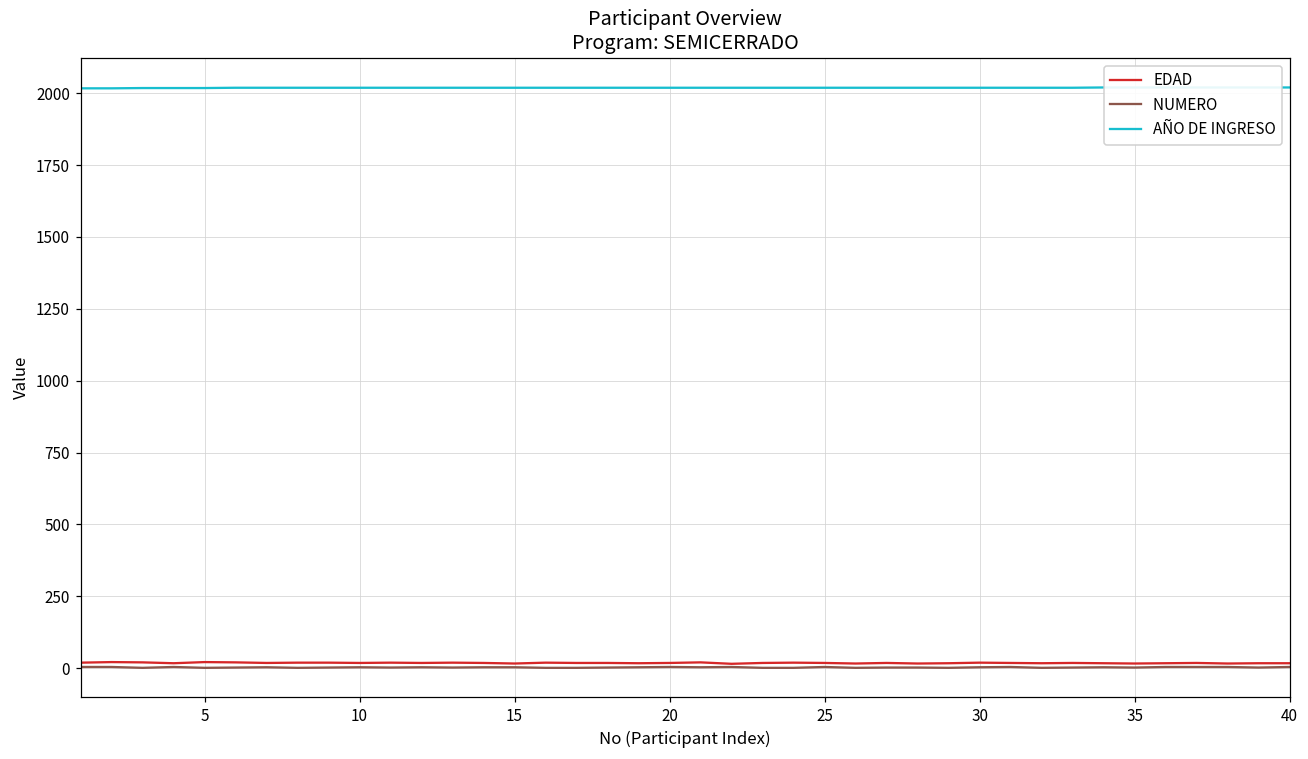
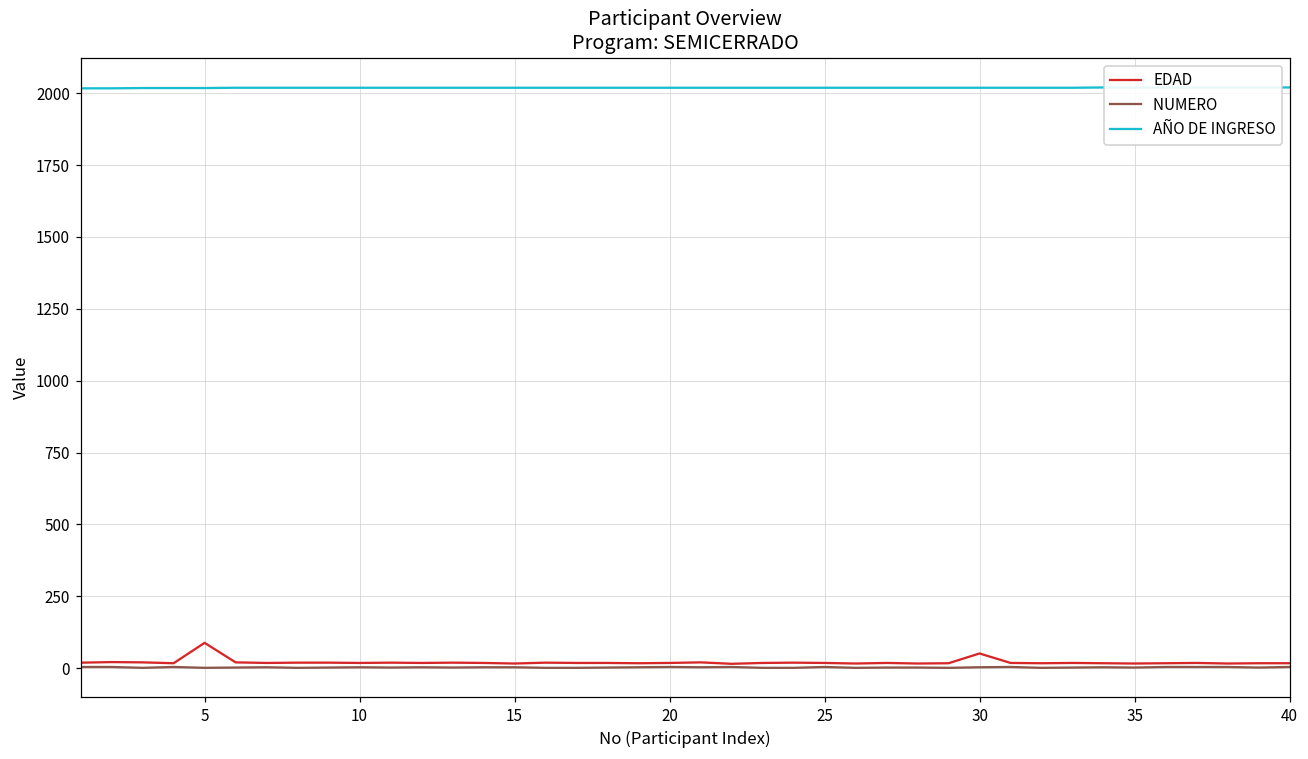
EDAD, 5: 20 -> 90
EDAD, 30: 20 -> 50
